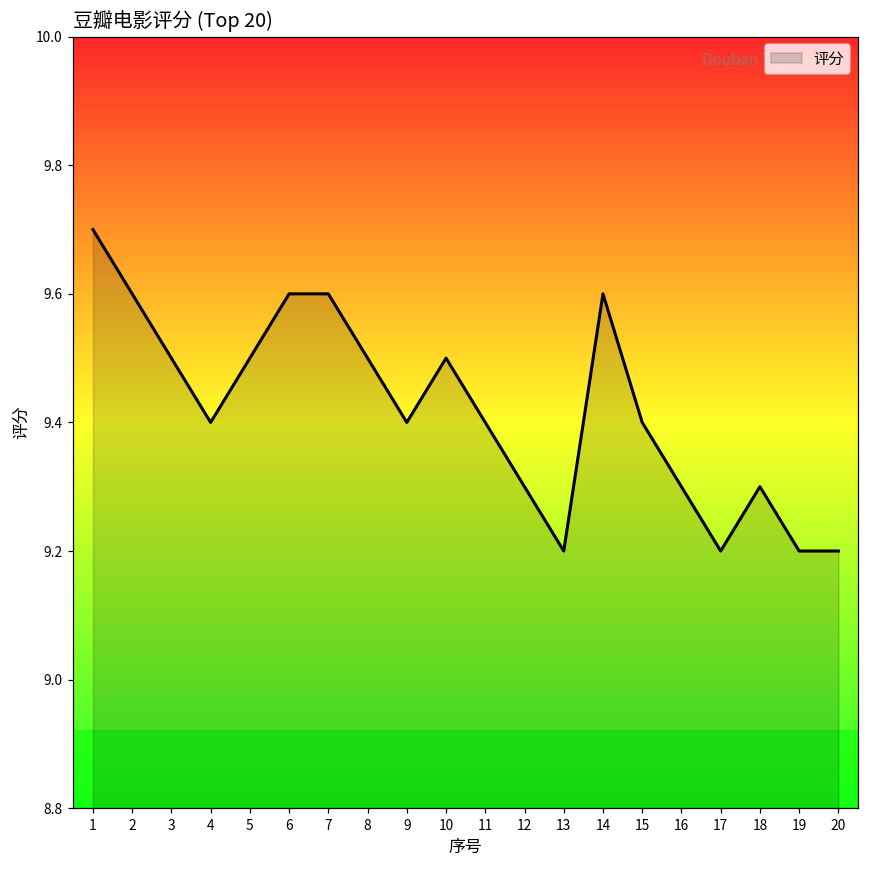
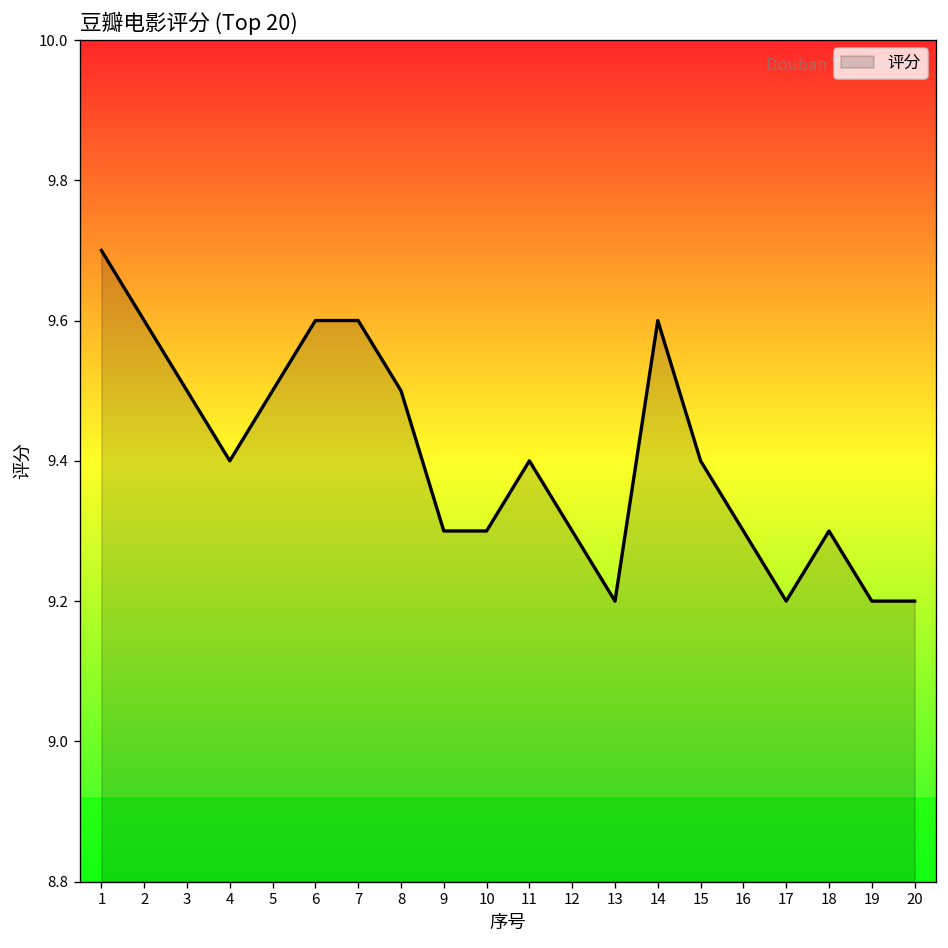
9: 9.4 -> 9.3
10: 9.5 -> 9.3
